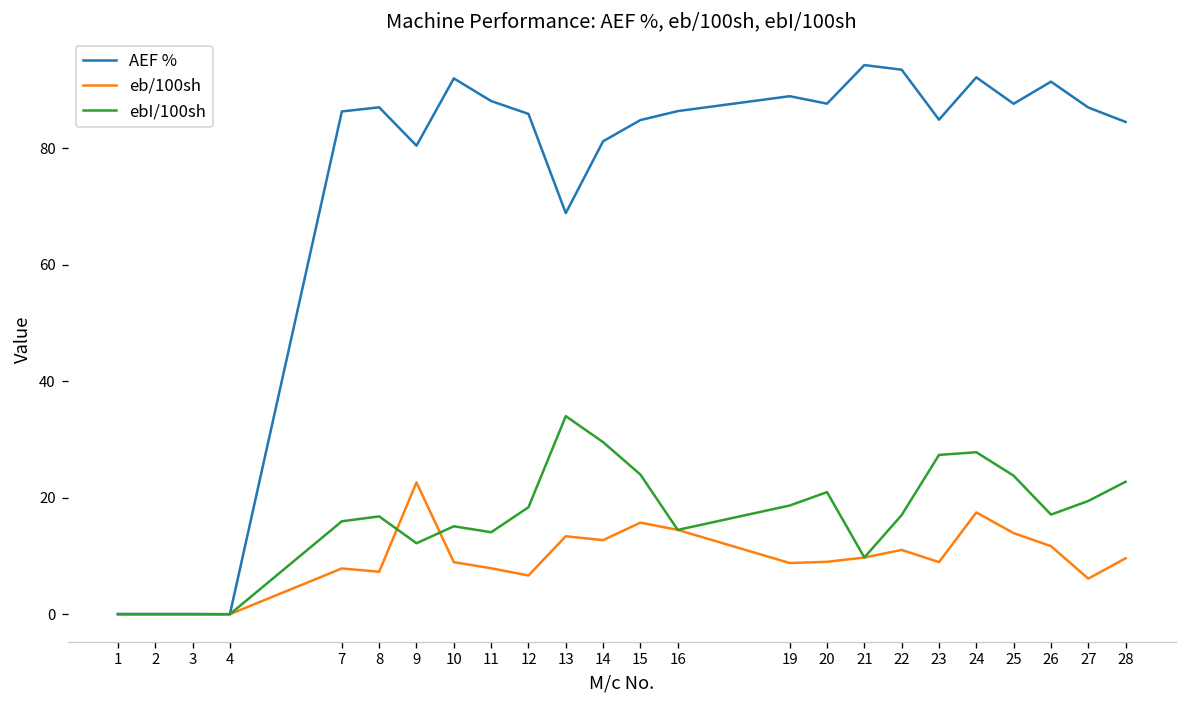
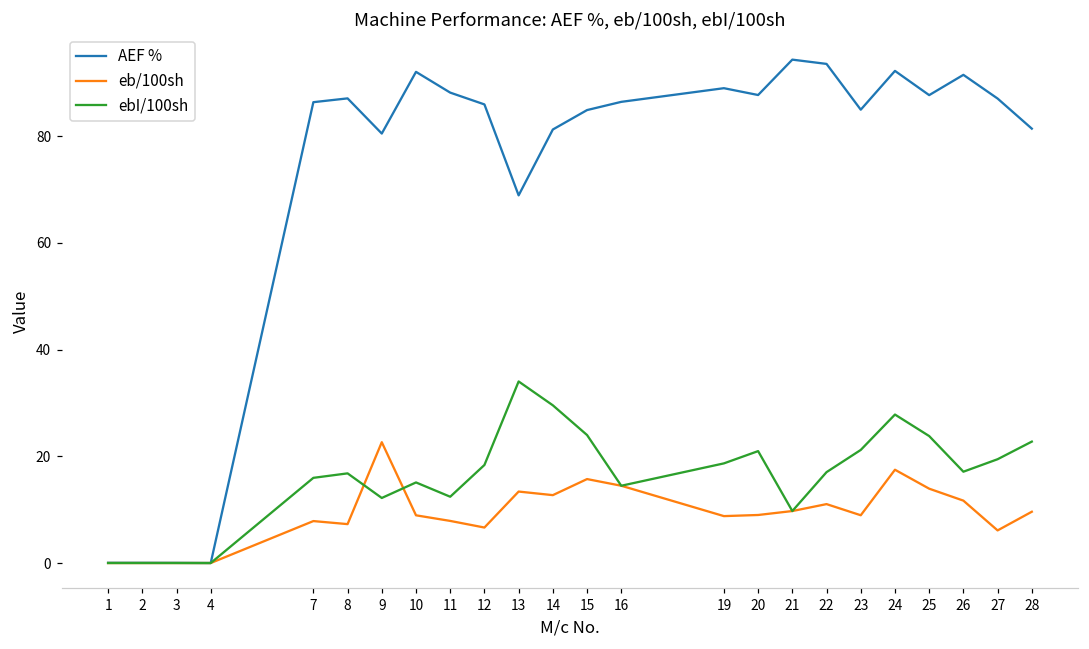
ebI/100sh, 11: 14 -> 12
ebI/100sh, 23: 27 -> 21
AEF %, 28: 85 -> 81
